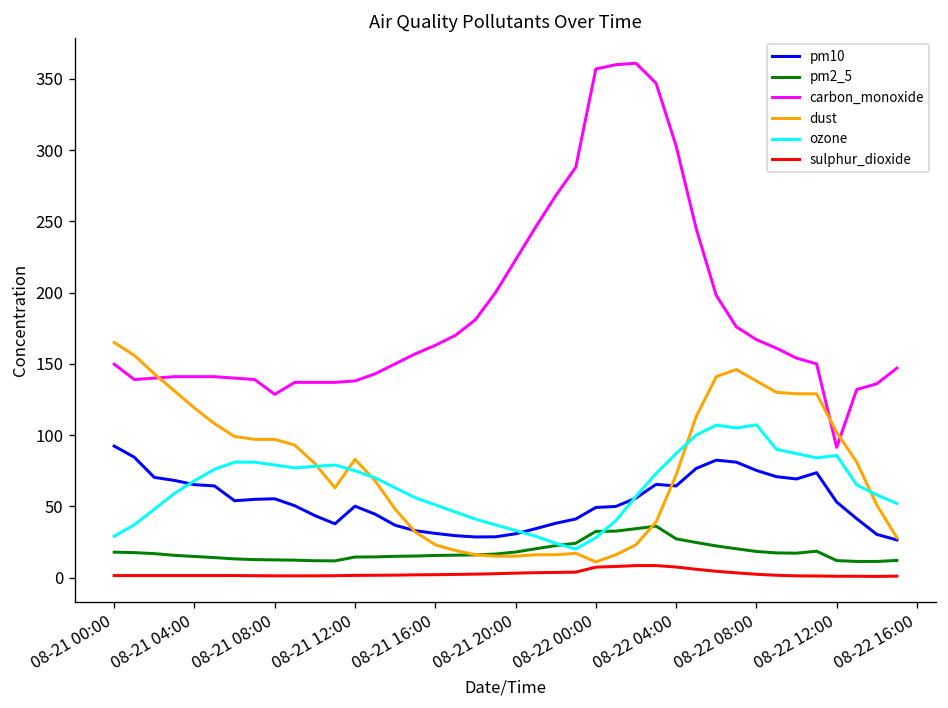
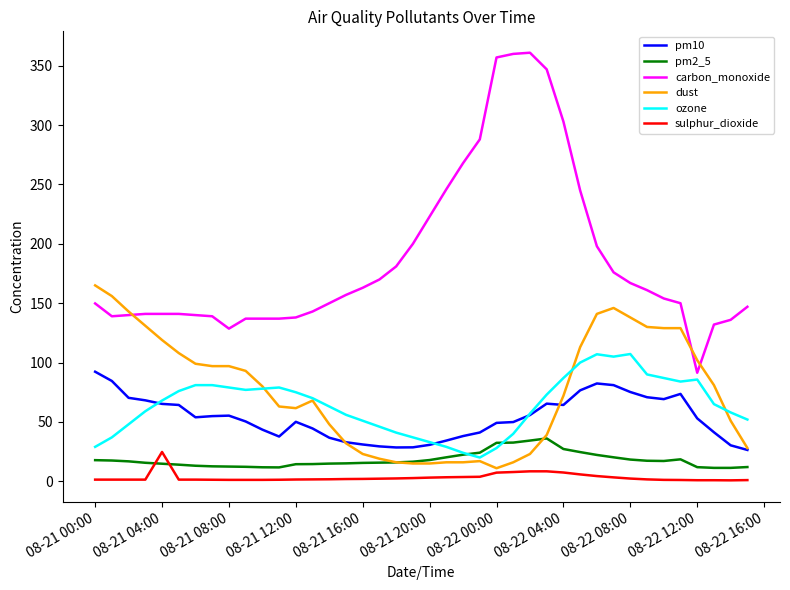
sulphur_dioxide, 08-21 04:00: 1 -> 25
dust, 08-21 12:00: 83 -> 62
